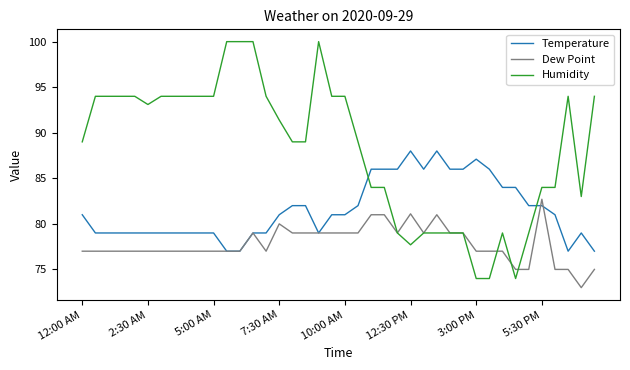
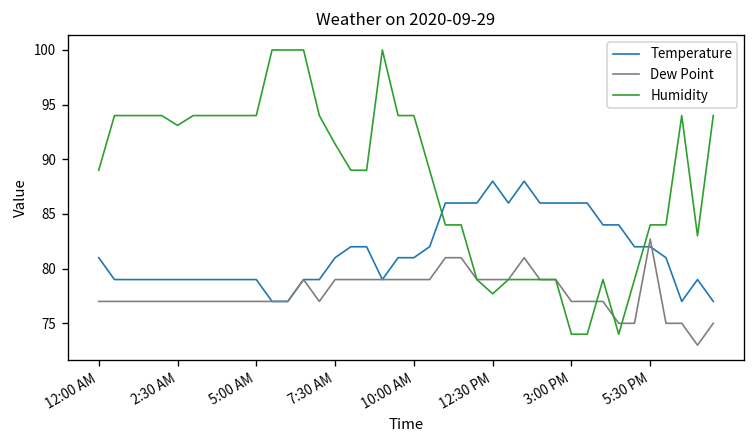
Dew Point, 7:30 AM: 80 -> 79
Dew Point, 12:30 PM: 81 -> 79
Temperature, 3:00 PM: 87 -> 86
